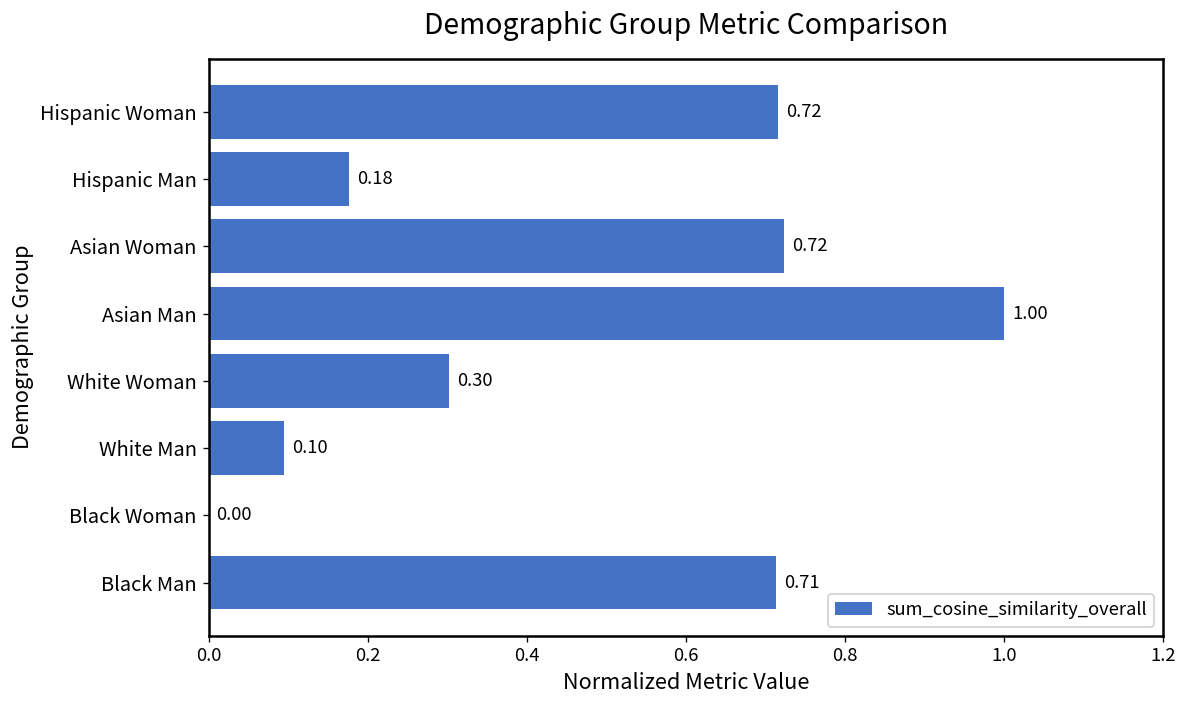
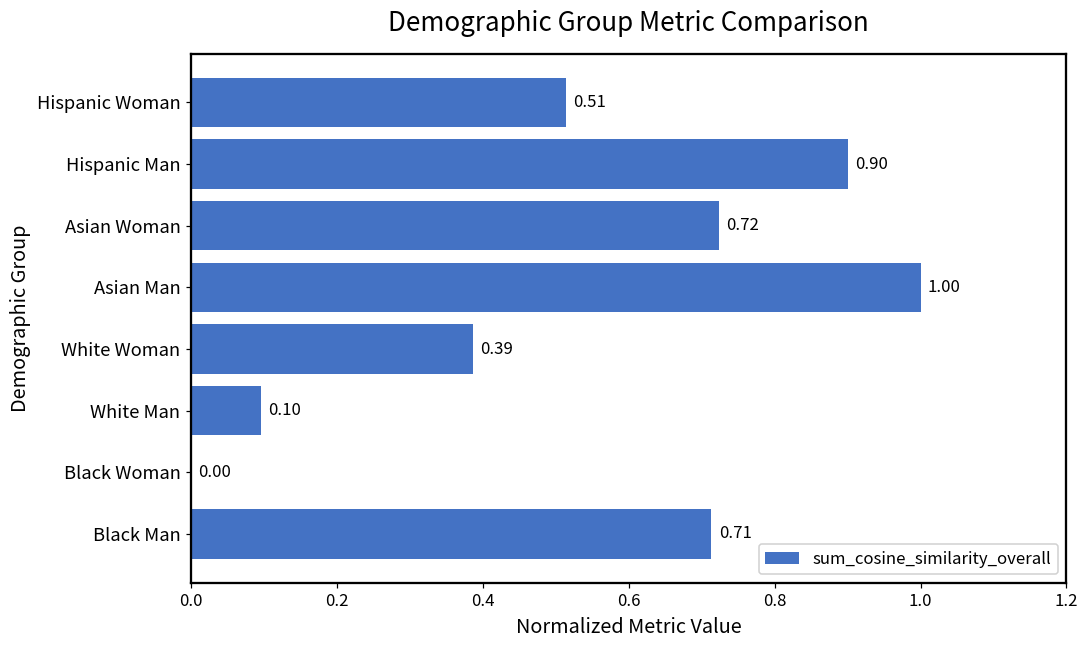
Hispanic Woman: 0.72 -> 0.51
Hispanic Man: 0.18 -> 0.90
White Woman: 0.30 -> 0.39
